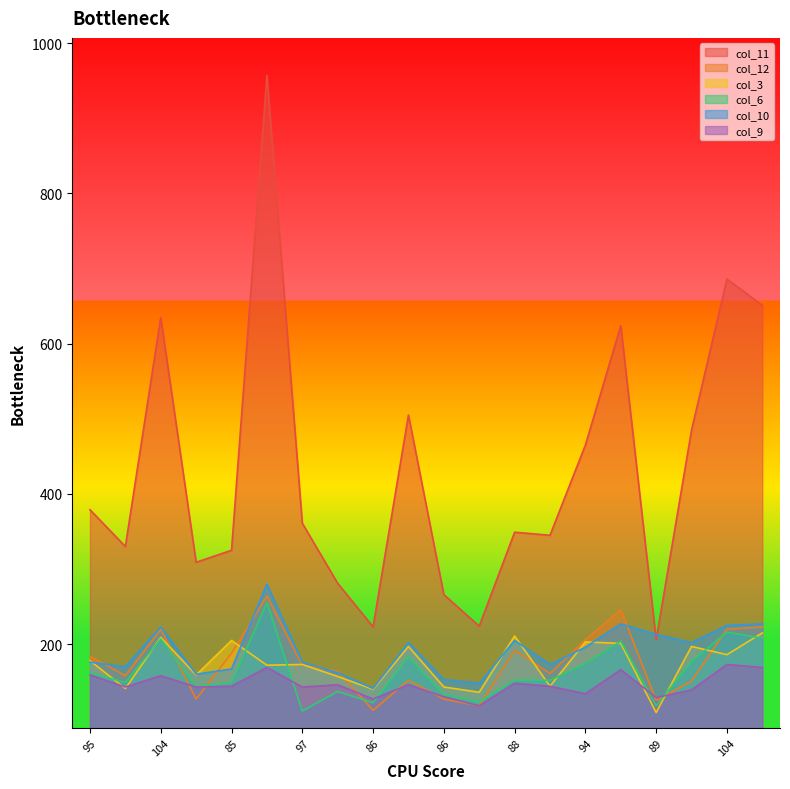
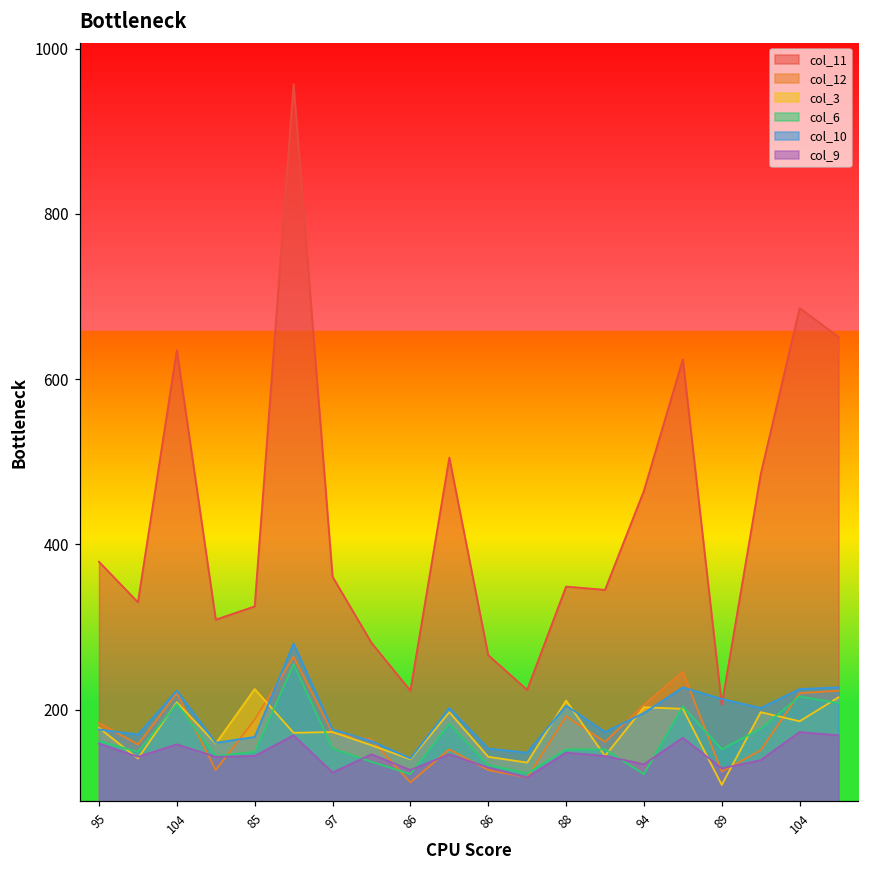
col_3, 85: 210 -> 230
col_6, 97: 110 -> 150
col_9, 97: 140 -> 120
col_6, 94: 170 -> 120
col_6, 89: 120 -> 150
